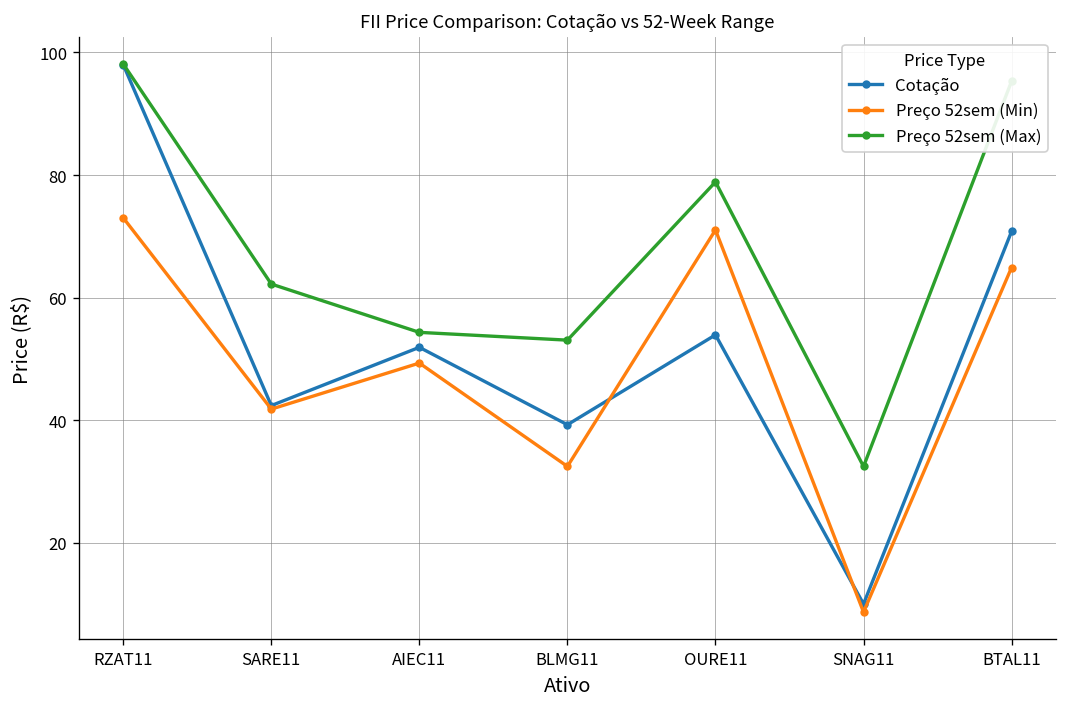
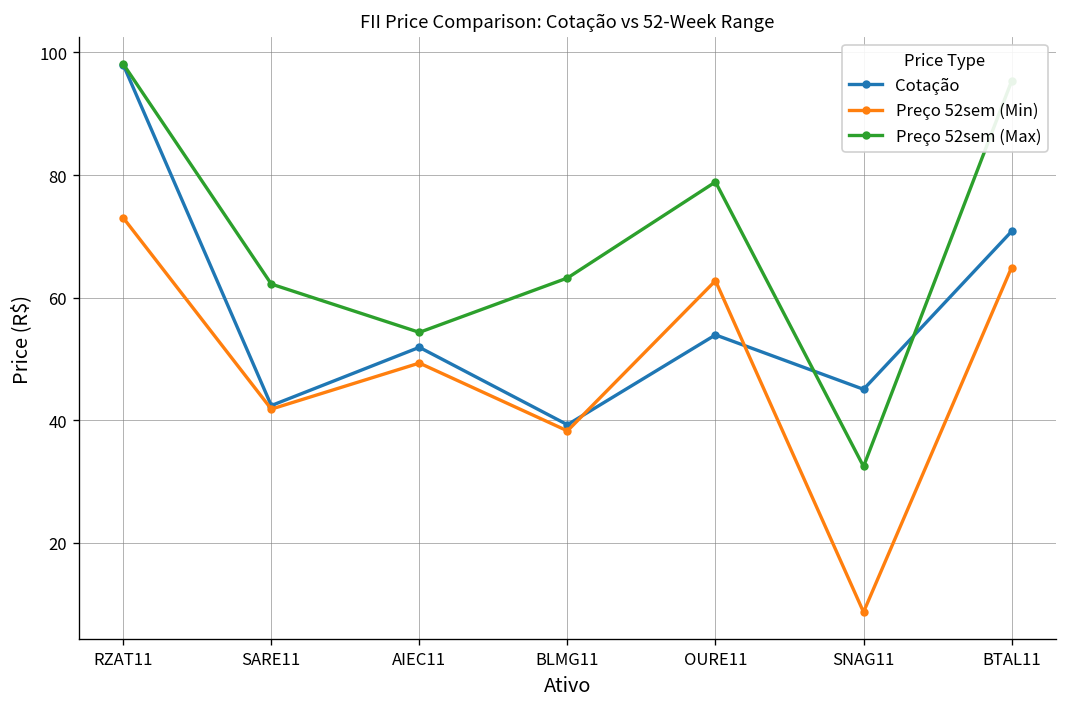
Preço 52sem (Min), BLMG11: 32 -> 38
Preço 52sem (Max), BLMG11: 53 -> 63
Preço 52sem (Min), OURE11: 71 -> 63
Cotação, SNAG11: 10 -> 45
